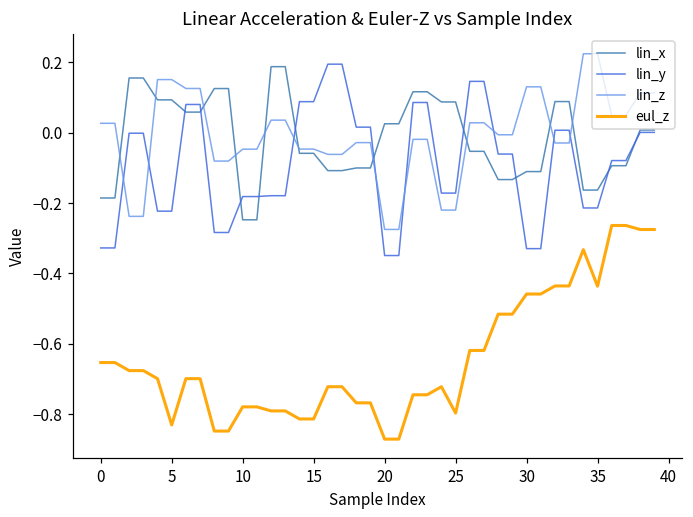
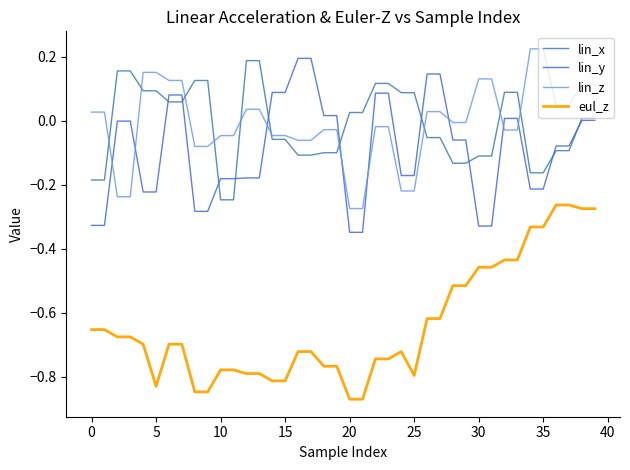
eul_z, 35: -0.44 -> -0.33
